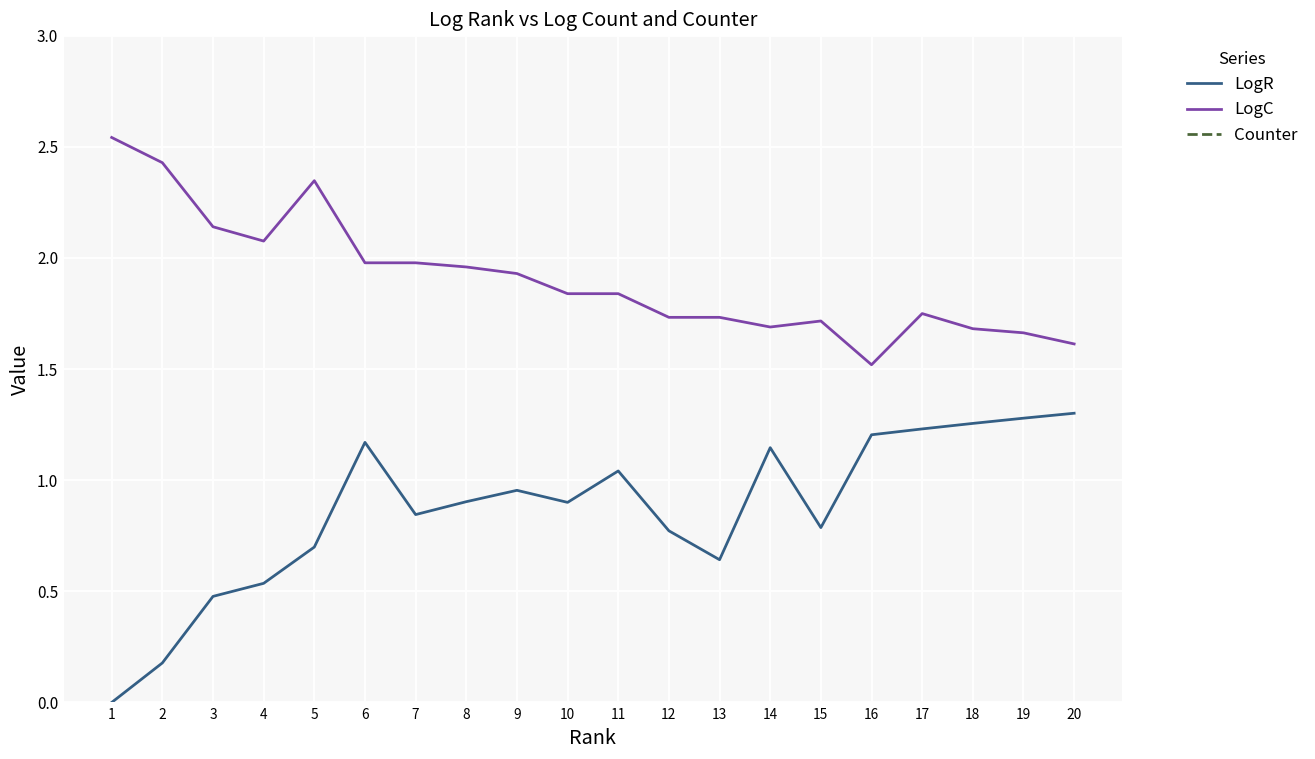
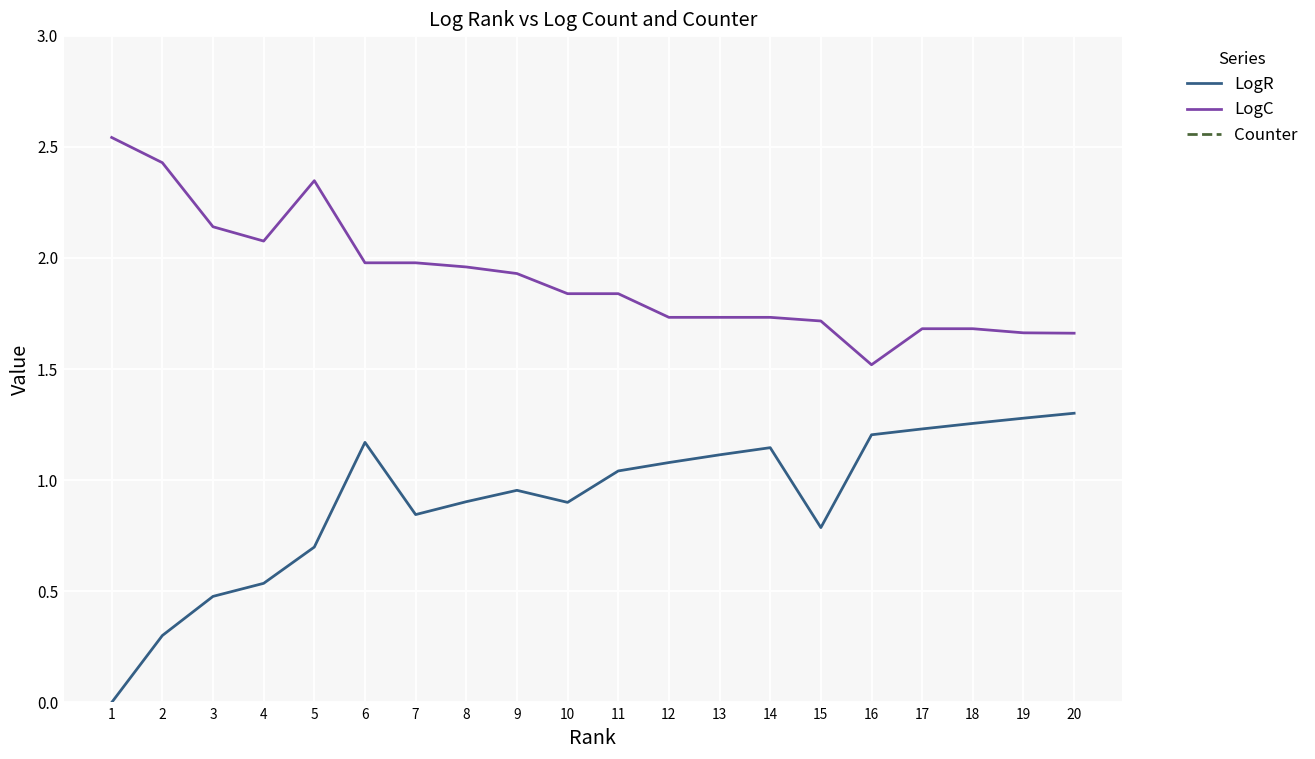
LogR, 2: 0.18 -> 0.30
LogR, 12: 0.77 -> 1.08
LogR, 13: 0.64 -> 1.11
LogC, 14: 1.69 -> 1.73
LogC, 17: 1.75 -> 1.68
LogC, 20: 1.61 -> 1.66
